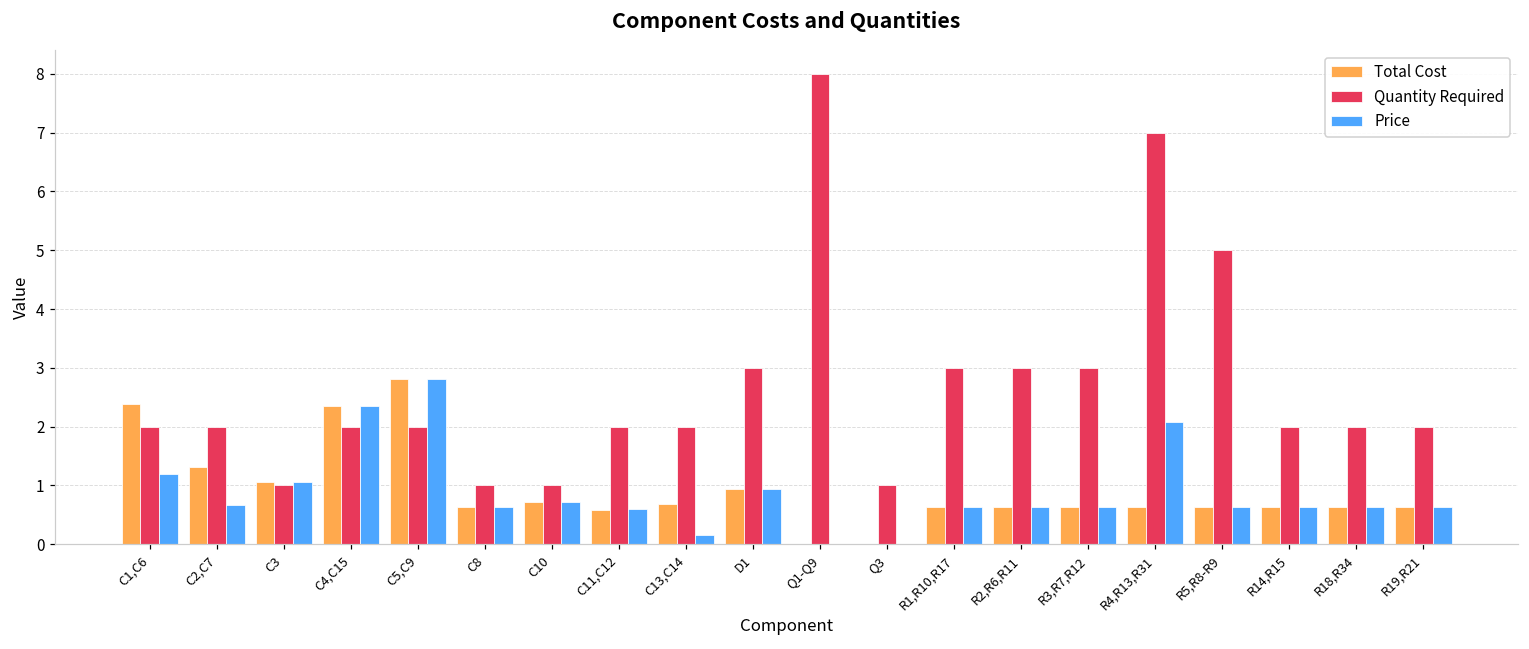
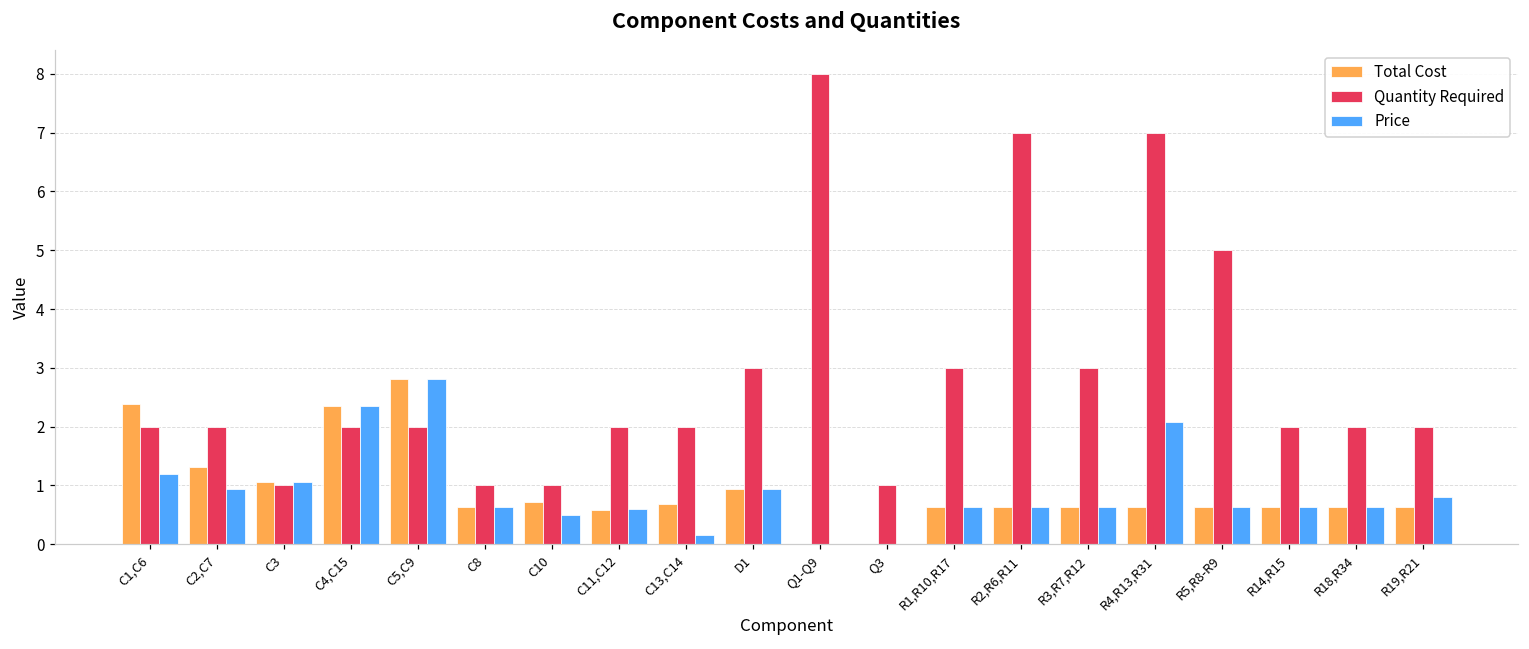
Price, C2,C7: 0.7 -> 0.9
Price, C10: 0.7 -> 0.5
Quantity Required, R2,R6,R11: 3 -> 7
Price, R19,R21: 0.6 -> 0.8
